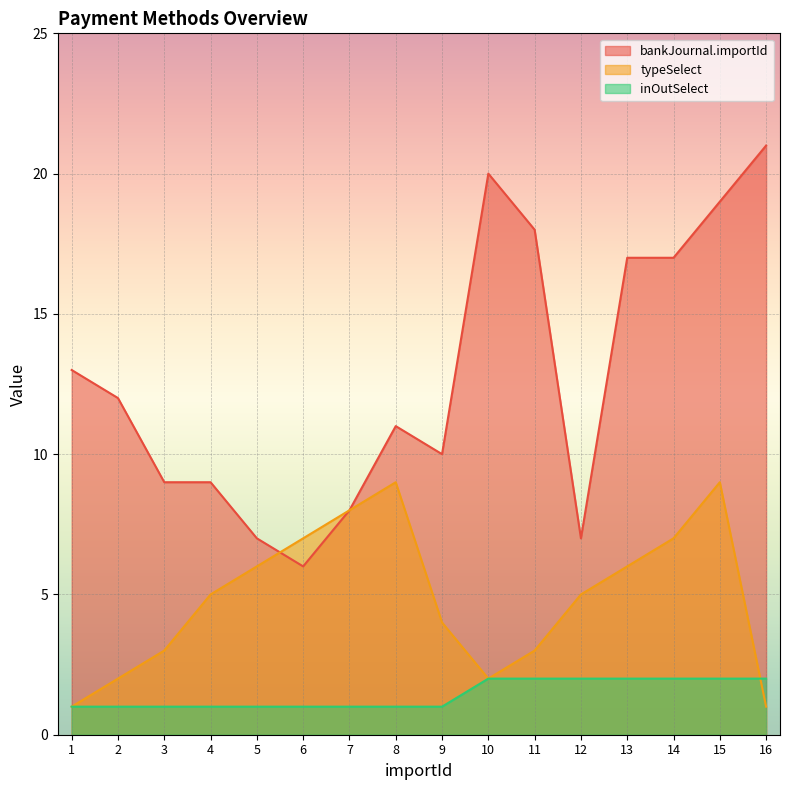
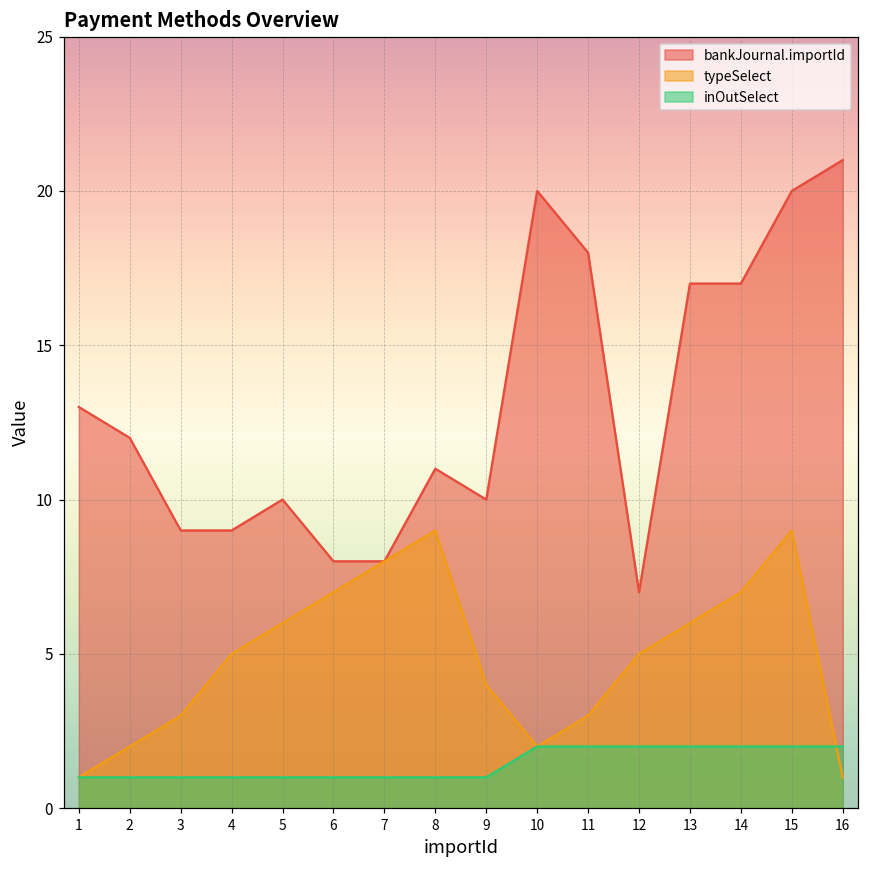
bankJournal.importId, 5: 7 -> 10
bankJournal.importId, 6: 6 -> 8
bankJournal.importId, 15: 19 -> 20
